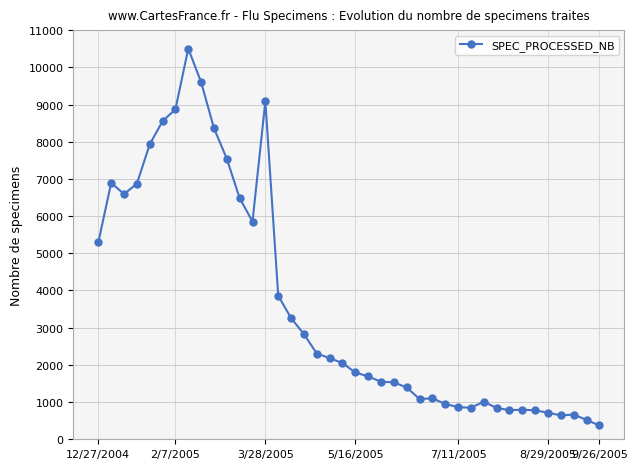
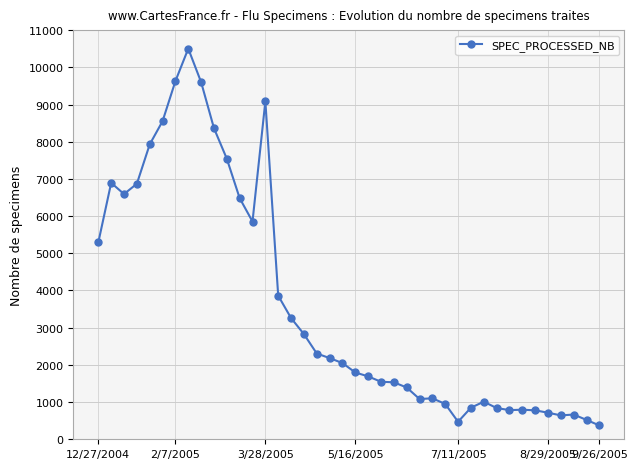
2/7/2005: 8900 -> 9600
7/11/2005: 900 -> 500
